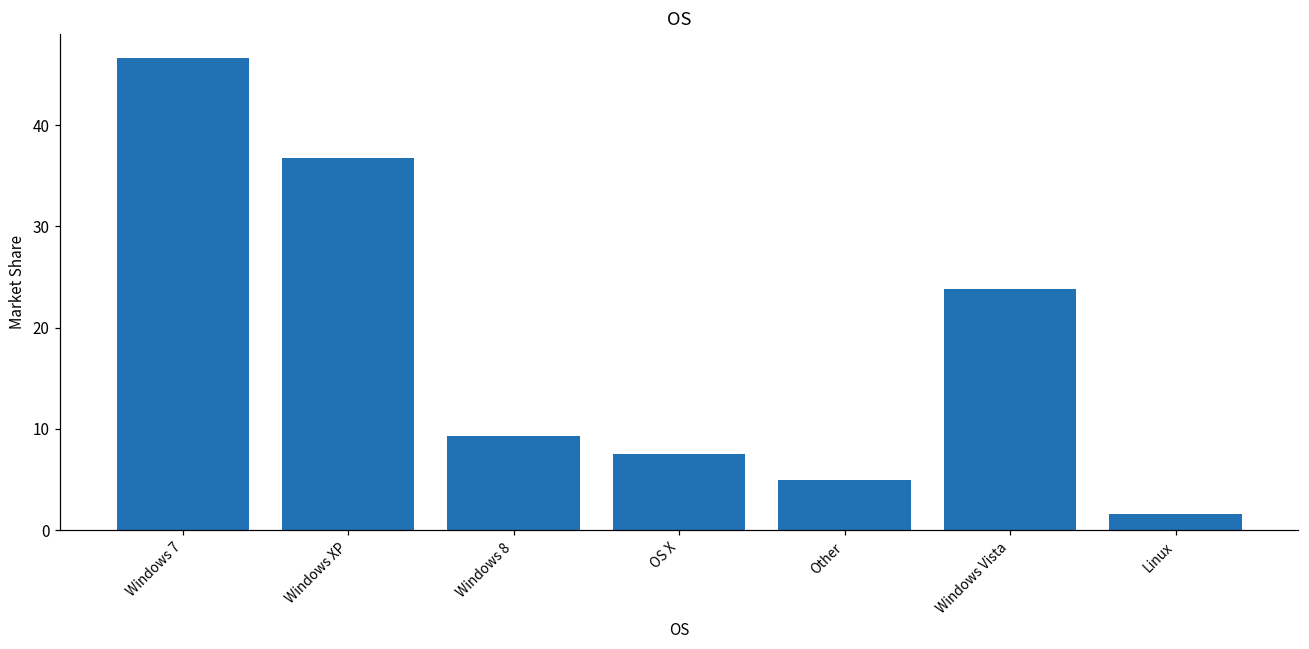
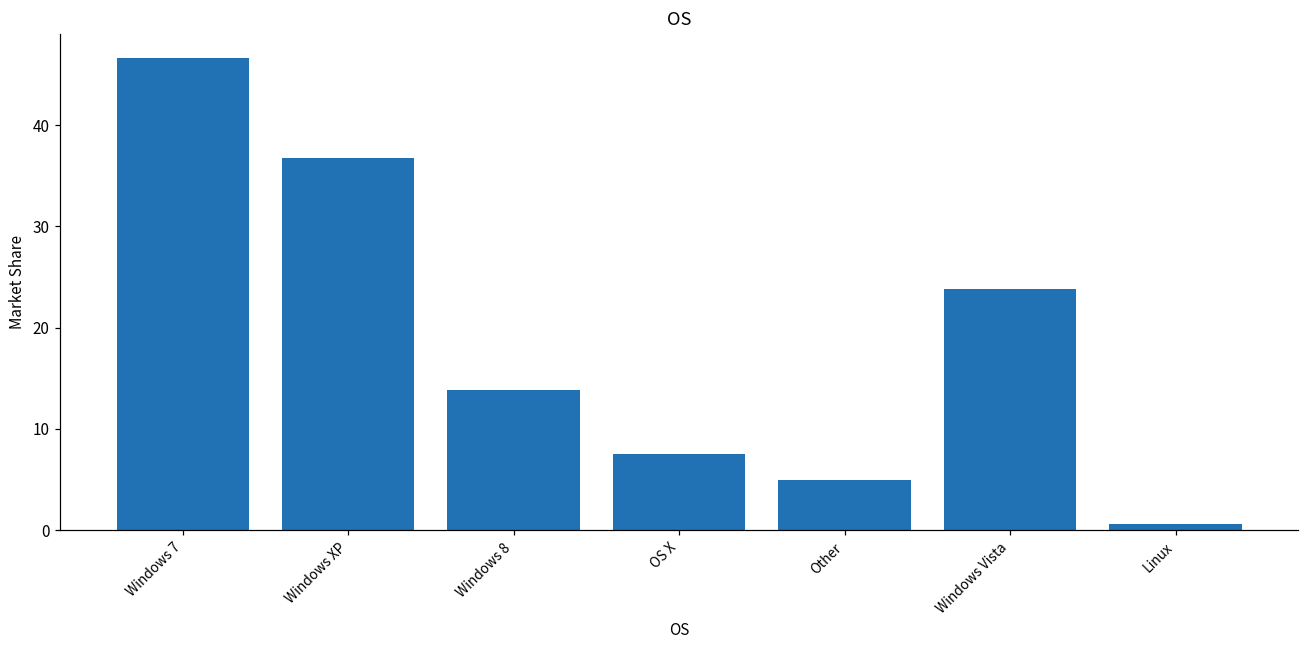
Windows 8: 9 -> 14
Linux: 2 -> 1
